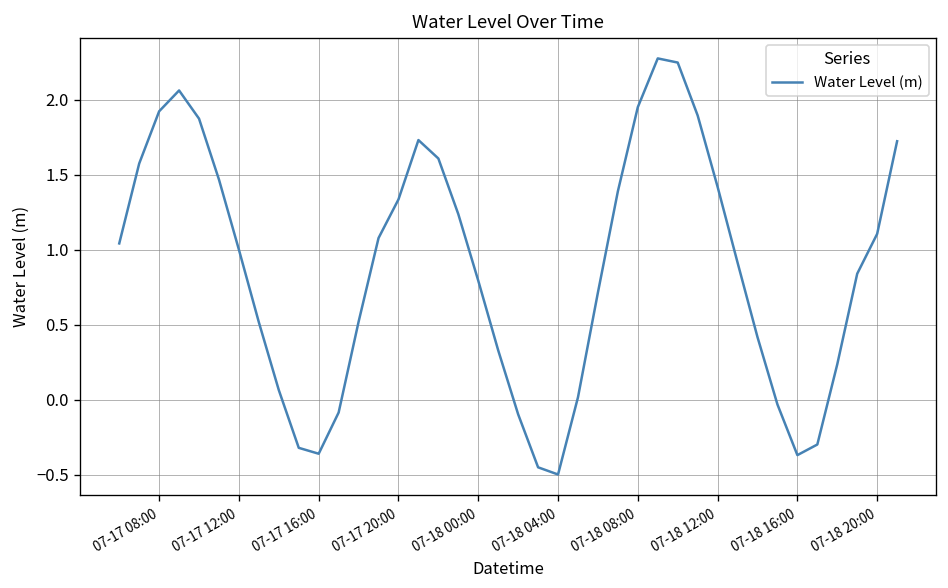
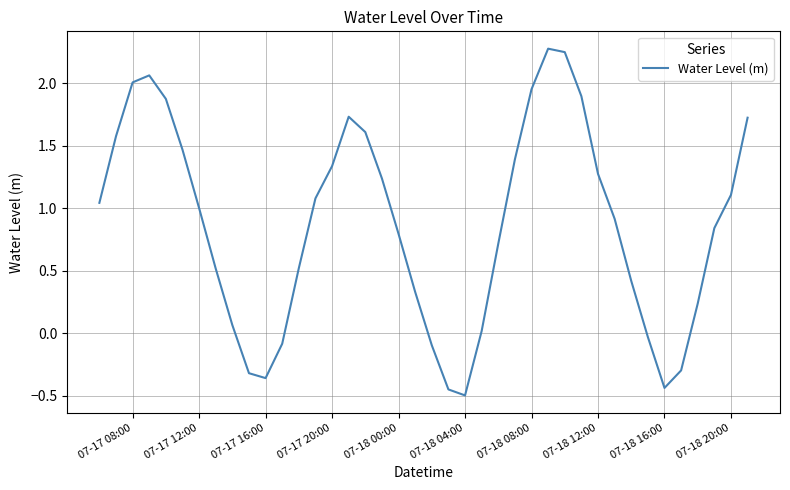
07-17 08:00: 1.92 -> 2.01
07-18 12:00: 1.42 -> 1.27
07-18 16:00: -0.37 -> -0.44
